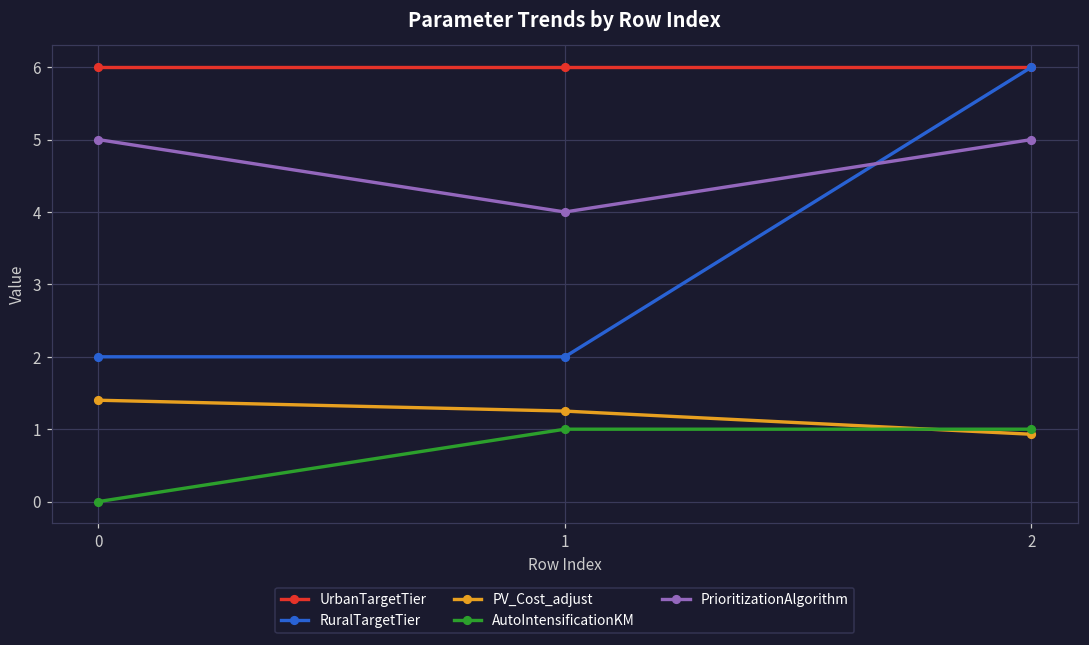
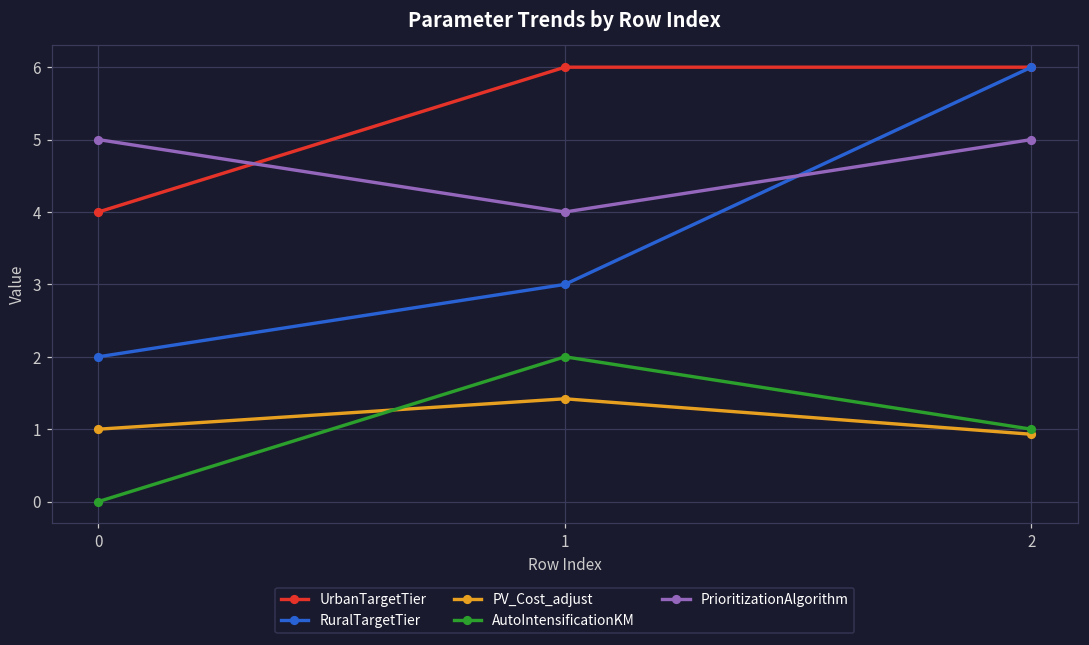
UrbanTargetTier, 0: 6 -> 4
PV_Cost_adjust, 0: 1.4 -> 1.0
RuralTargetTier, 1: 2 -> 3
PV_Cost_adjust, 1: 1.3 -> 1.4
AutoIntensificationKM, 1: 1 -> 2
